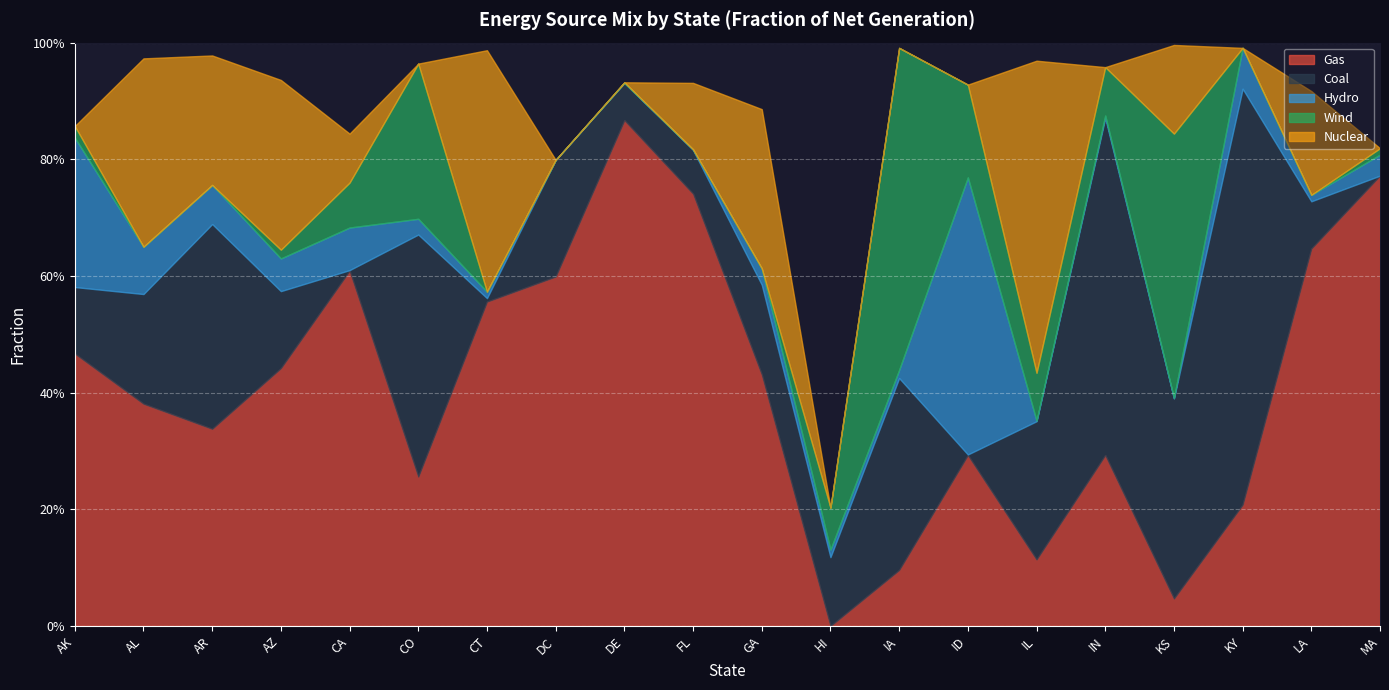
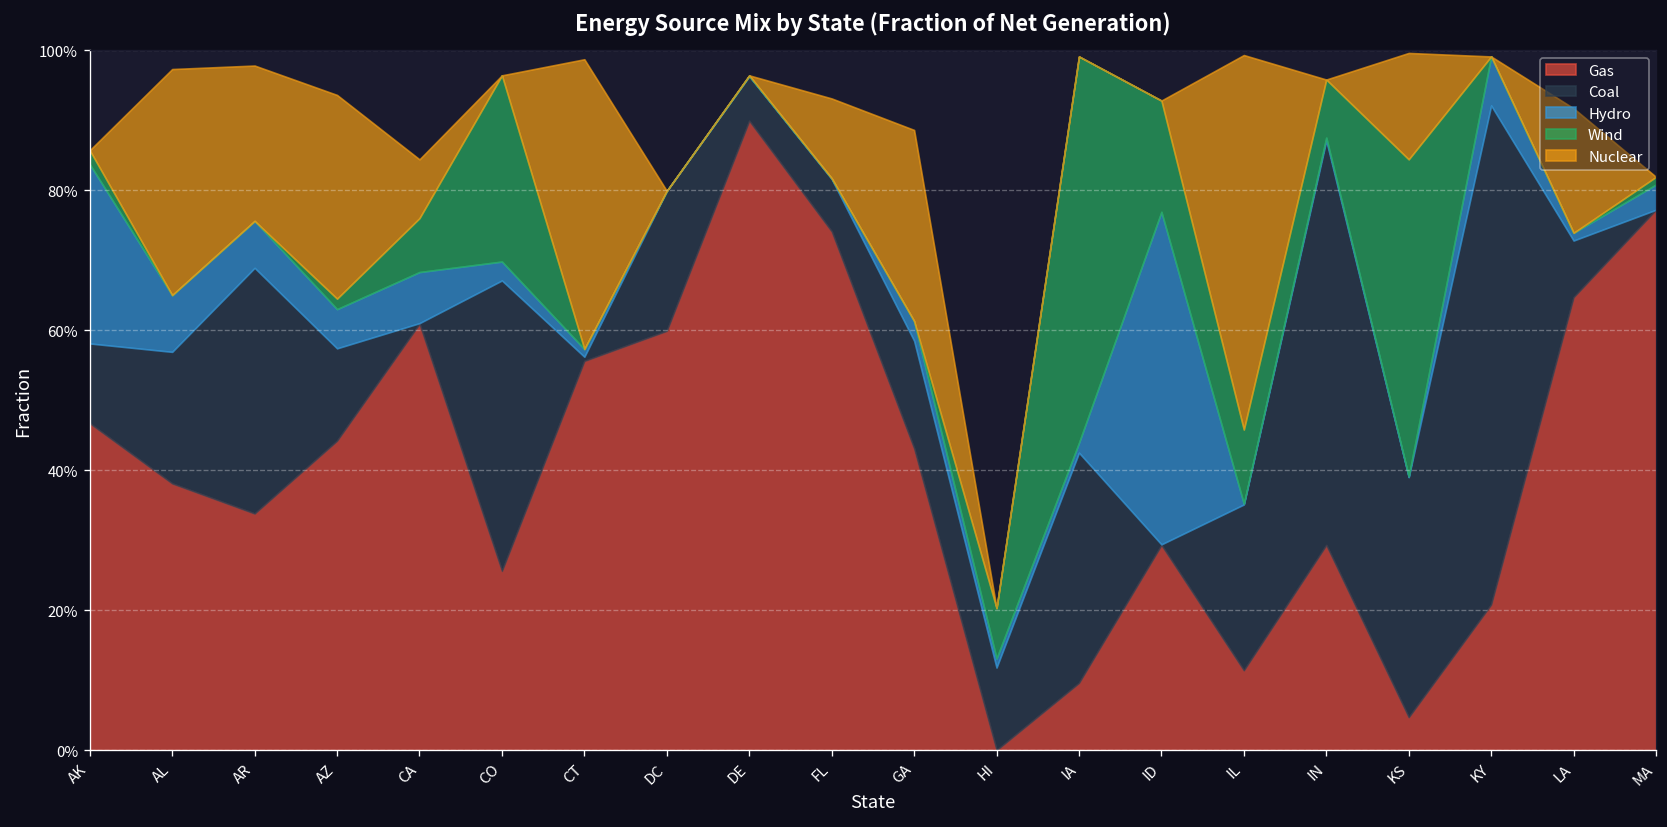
Gas, DE: 87% -> 90%
Wind, IL: 8% -> 11%
